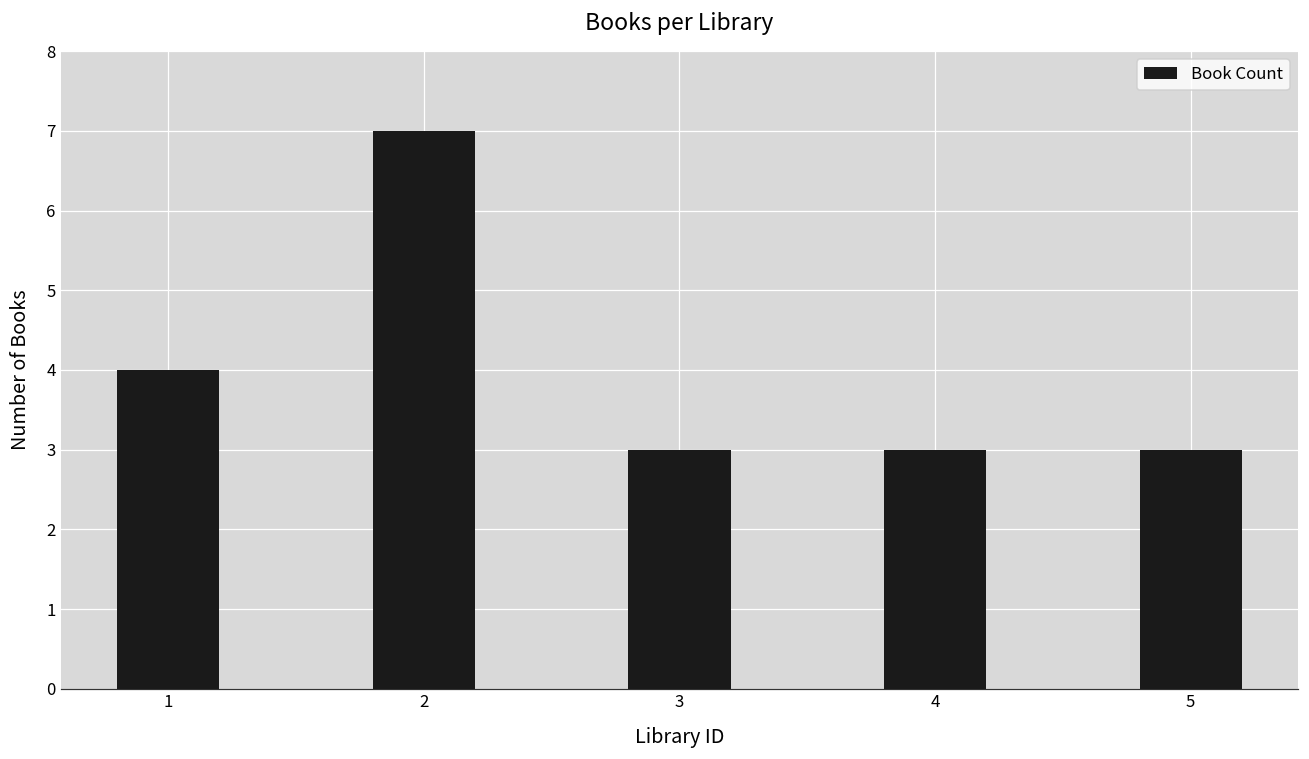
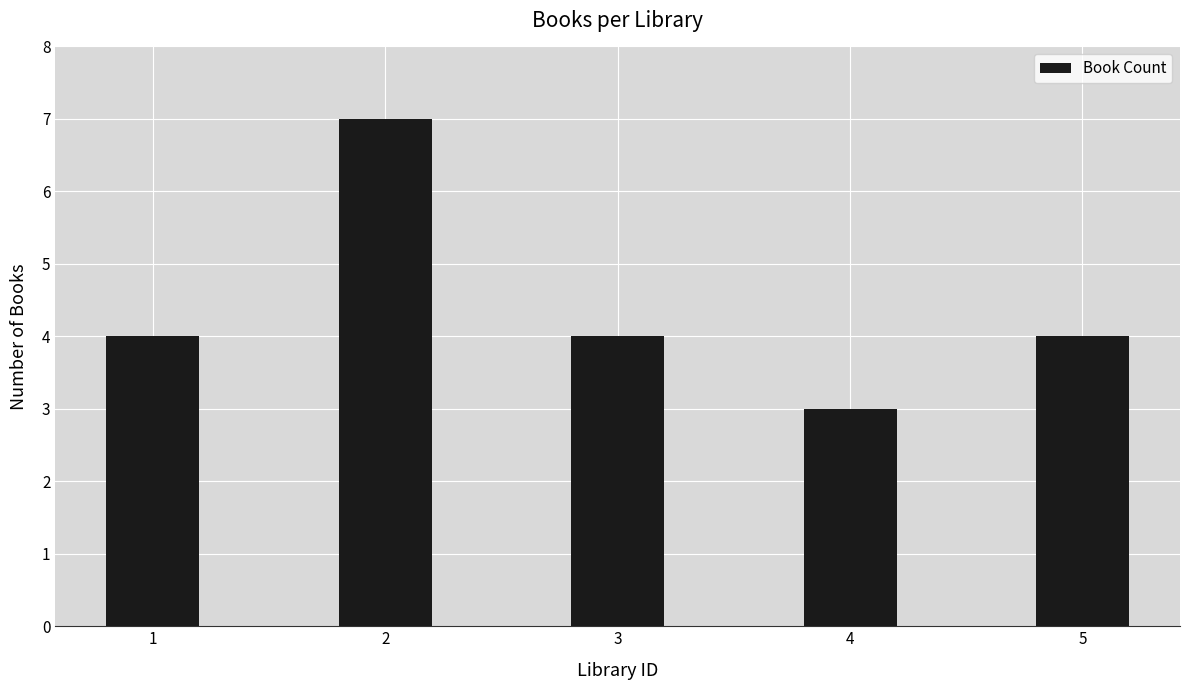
3: 3 -> 4
5: 3 -> 4
